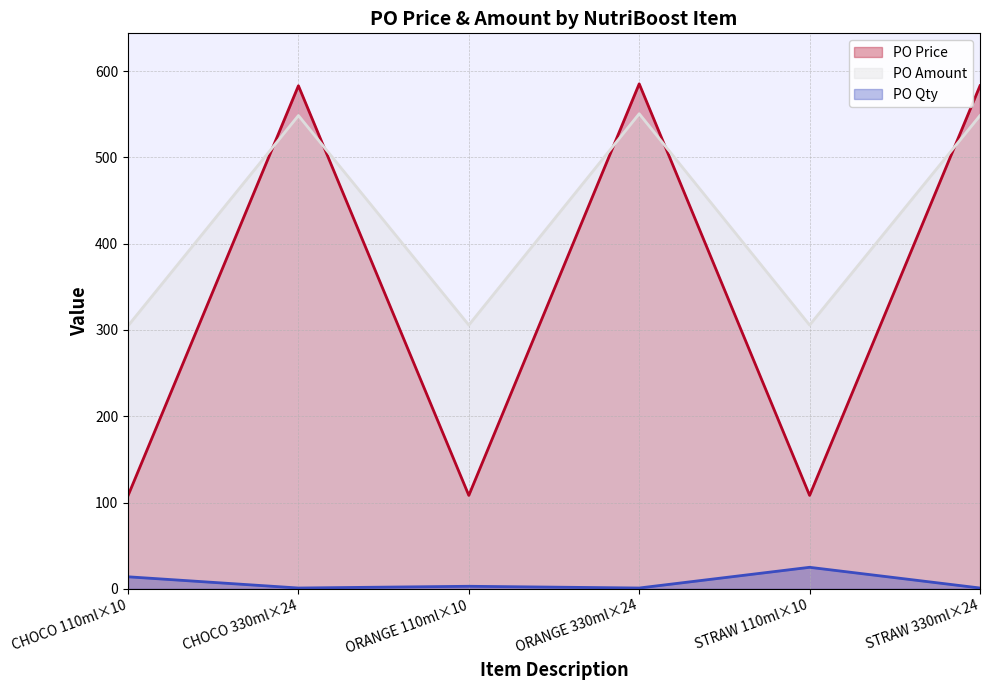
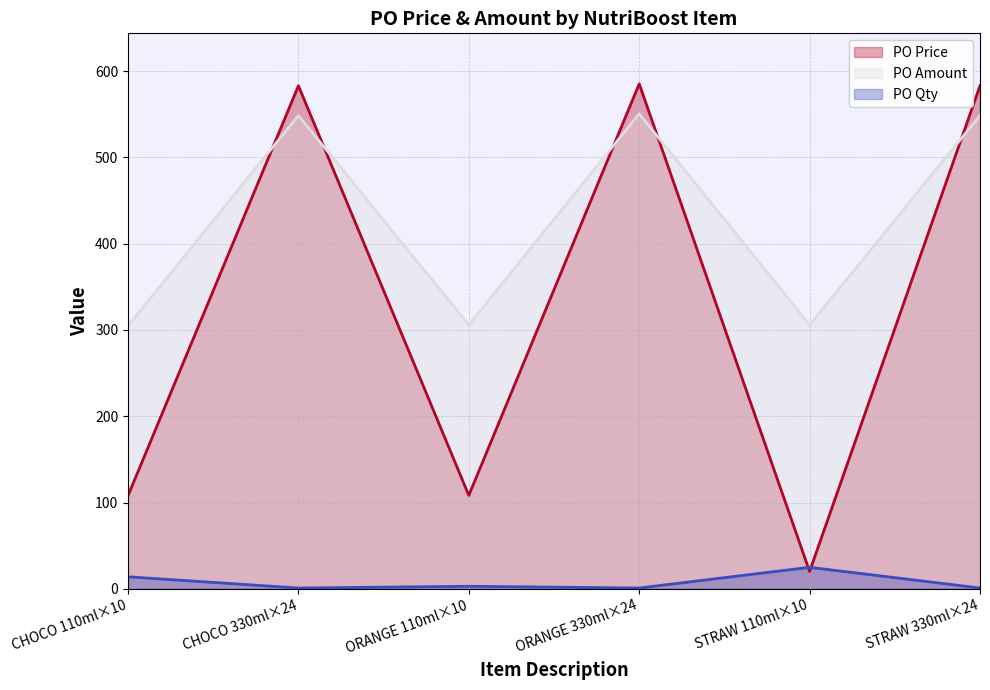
PO Price, STRAW 110ml×10: 110 -> 20
